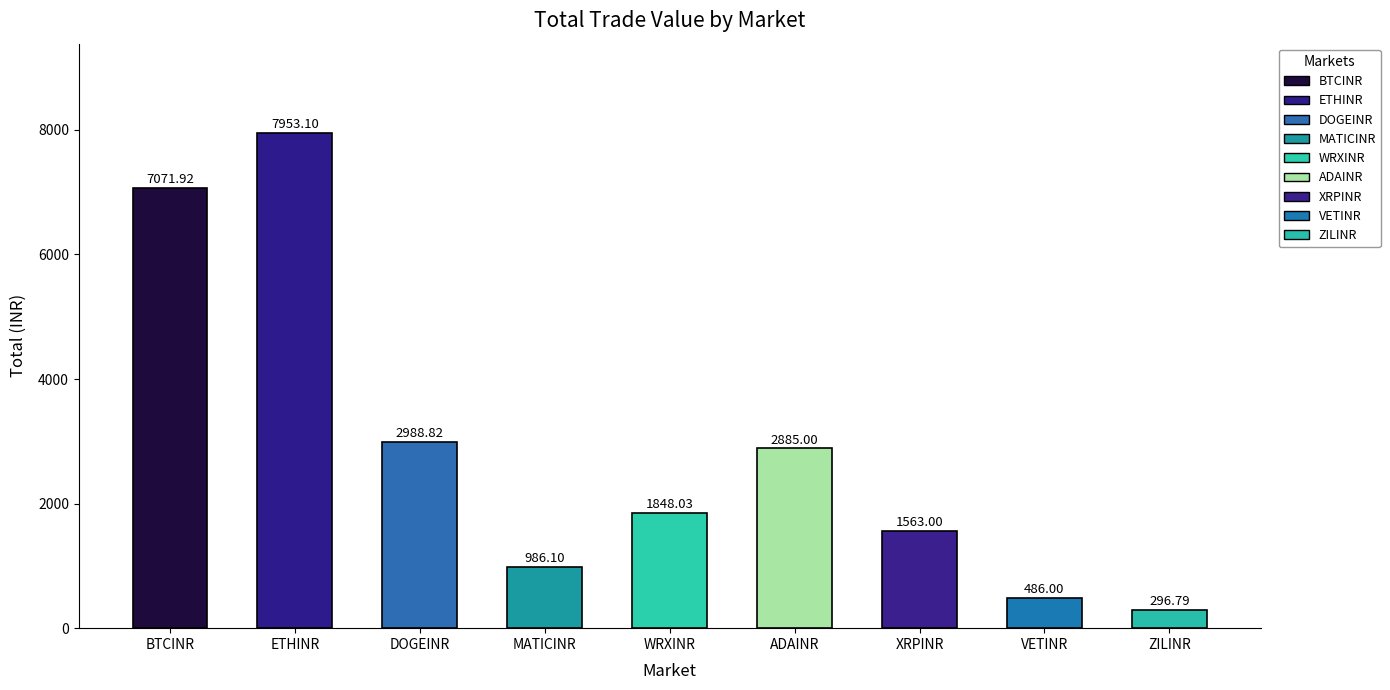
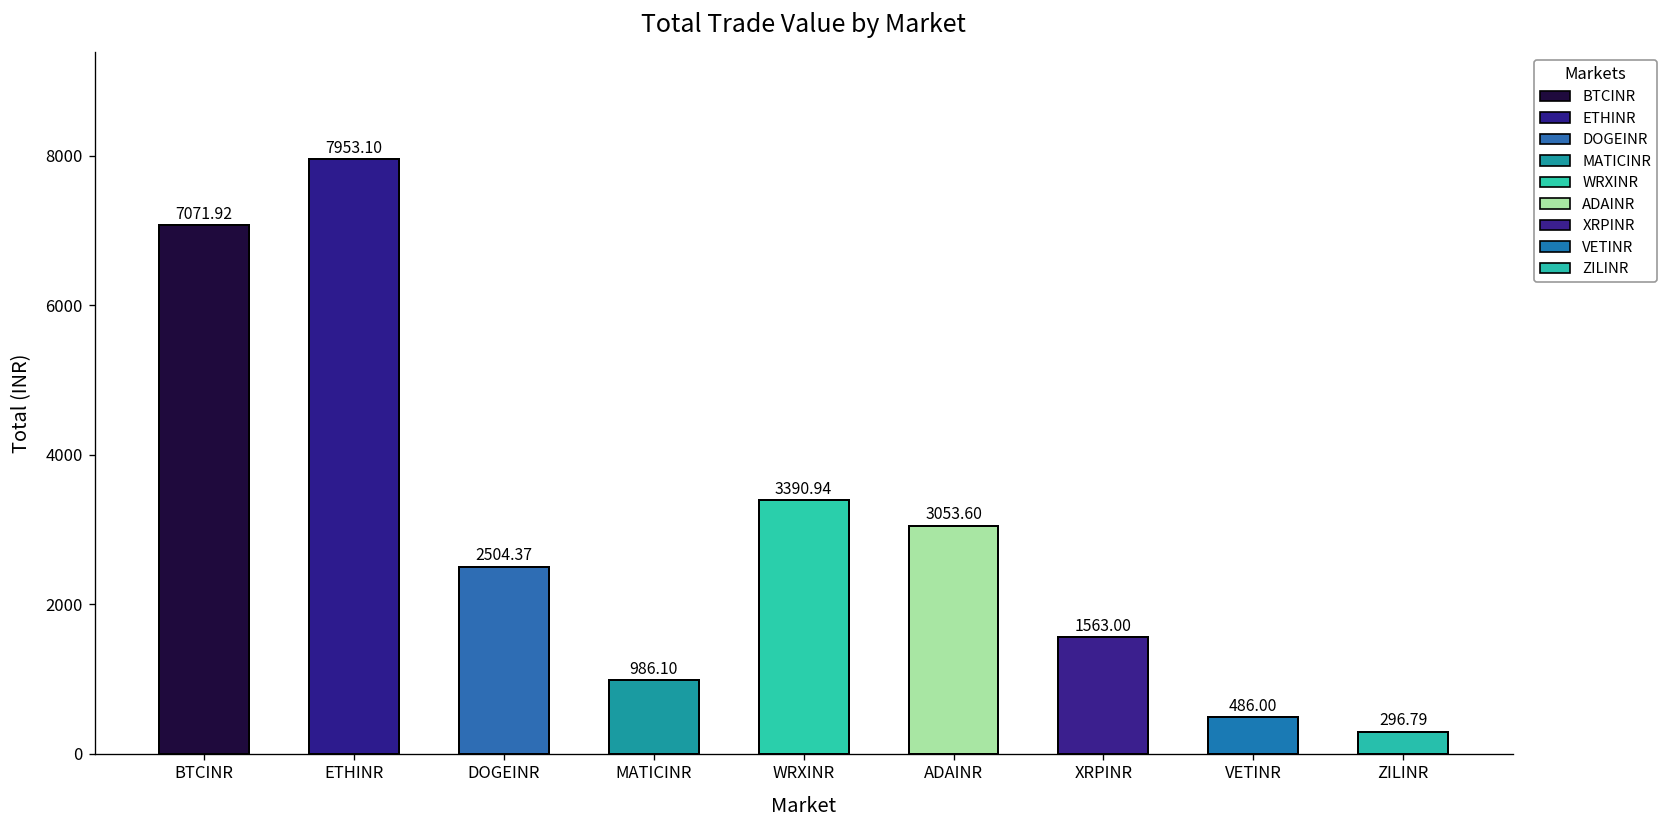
DOGEINR: 2988.82 -> 2504.37
WRXINR: 1848.03 -> 3390.94
ADAINR: 2885.00 -> 3053.60
